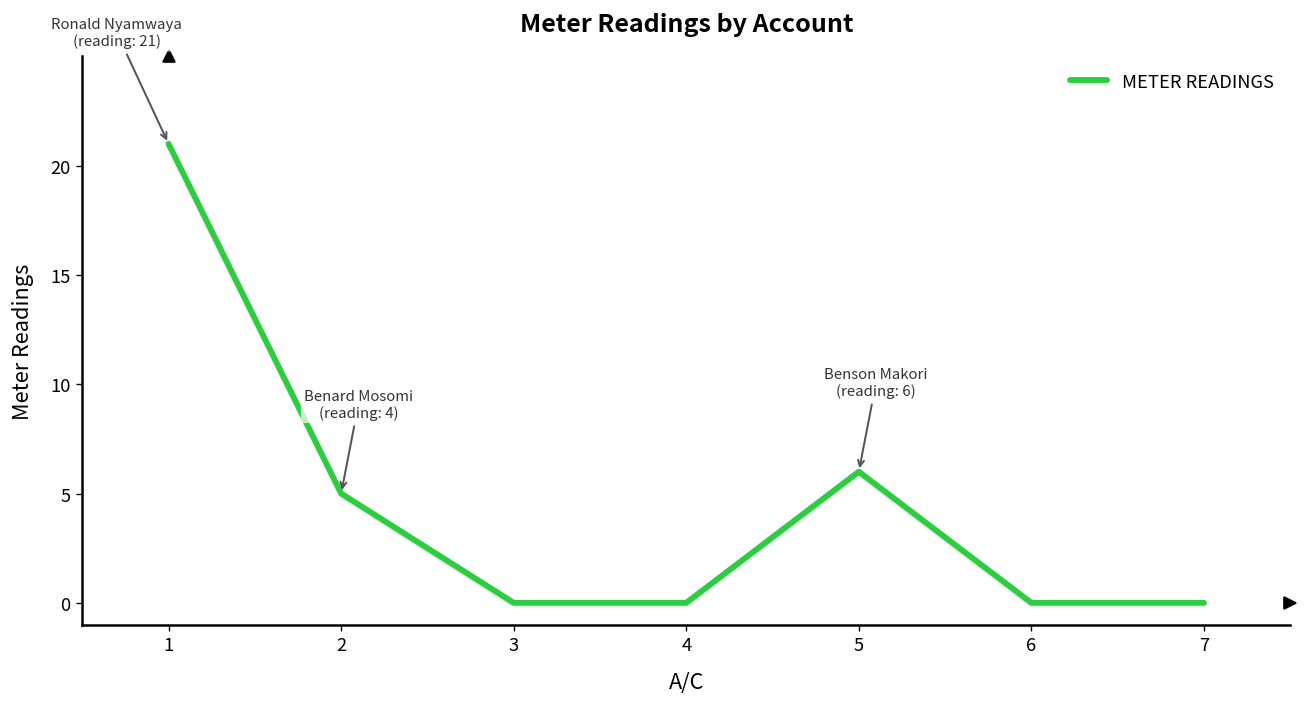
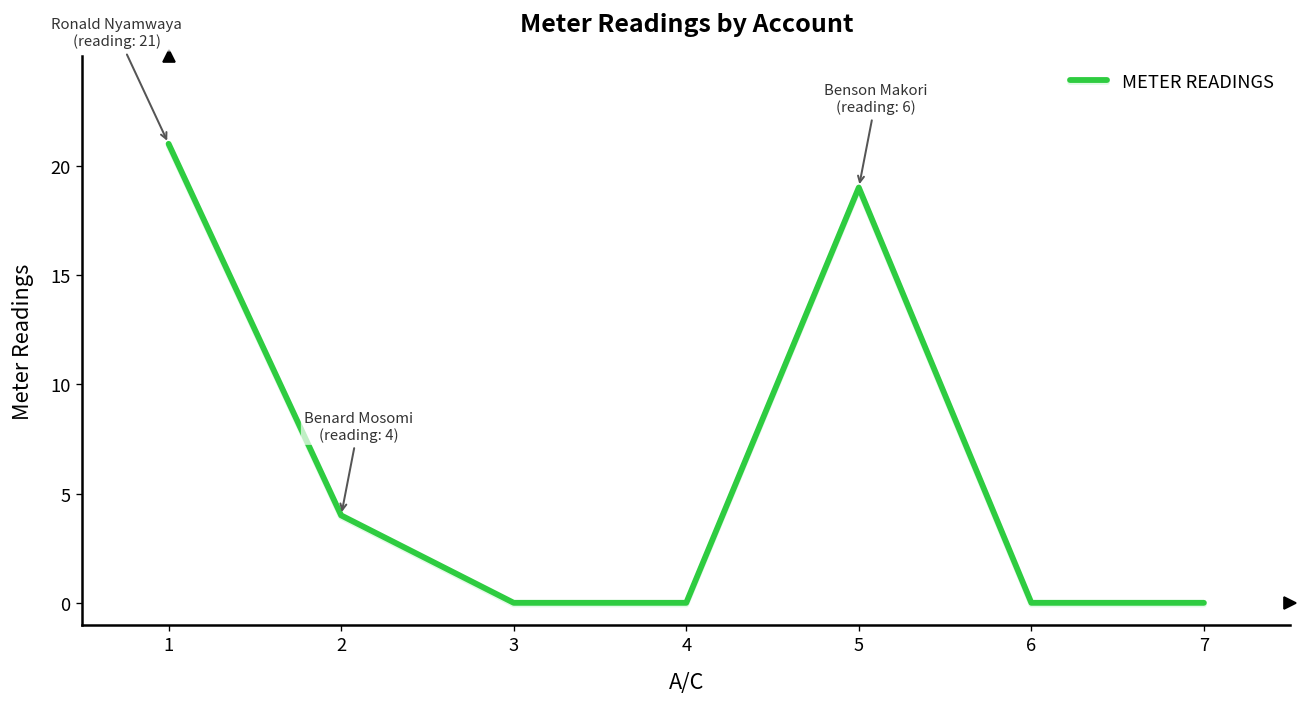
2: 5 -> 4
5: 6 -> 19
